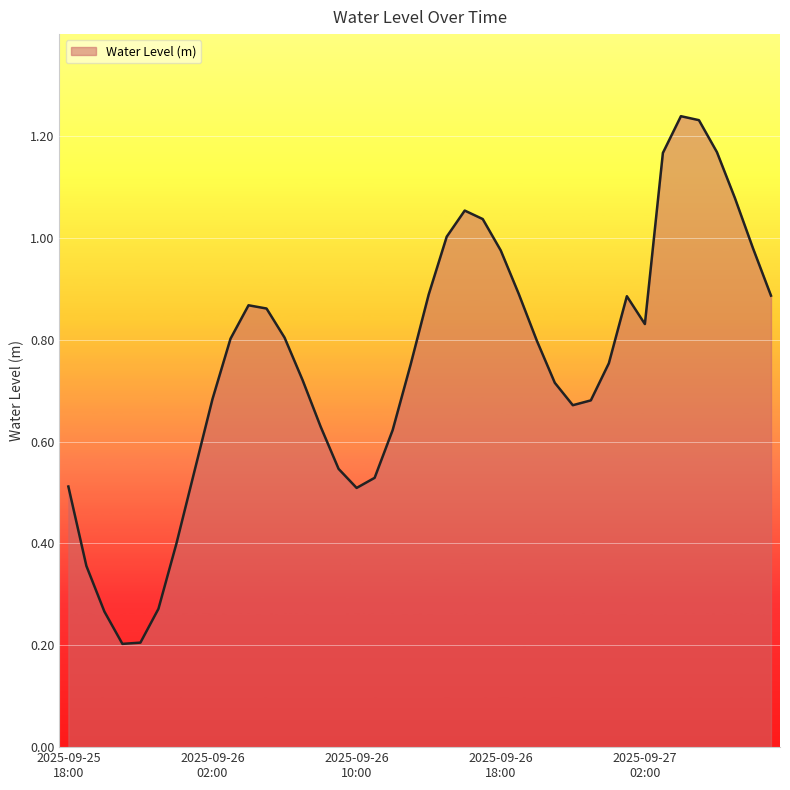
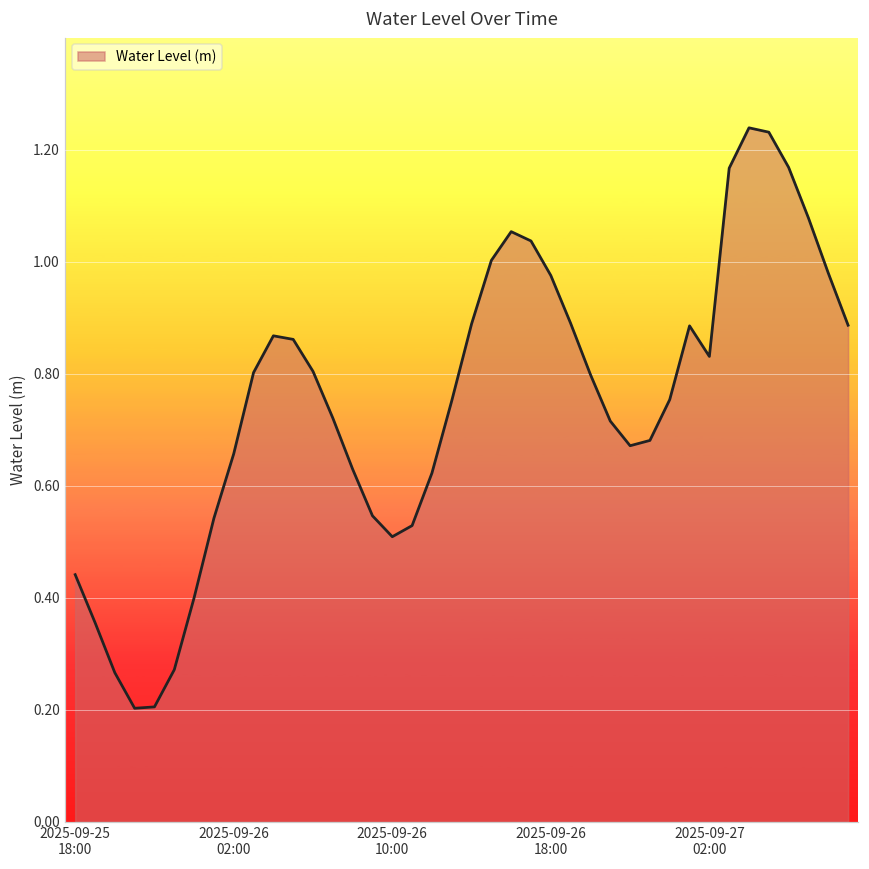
2025-09-25 18:00: 0.51 -> 0.44
2025-09-26 02:00: 0.68 -> 0.66
